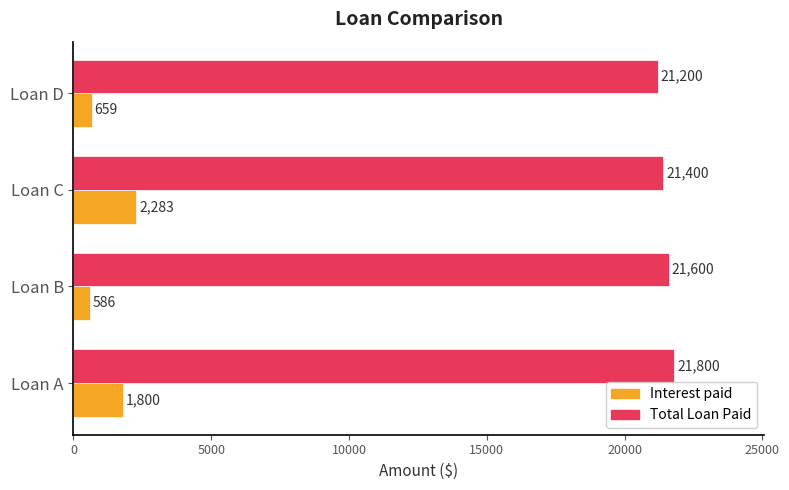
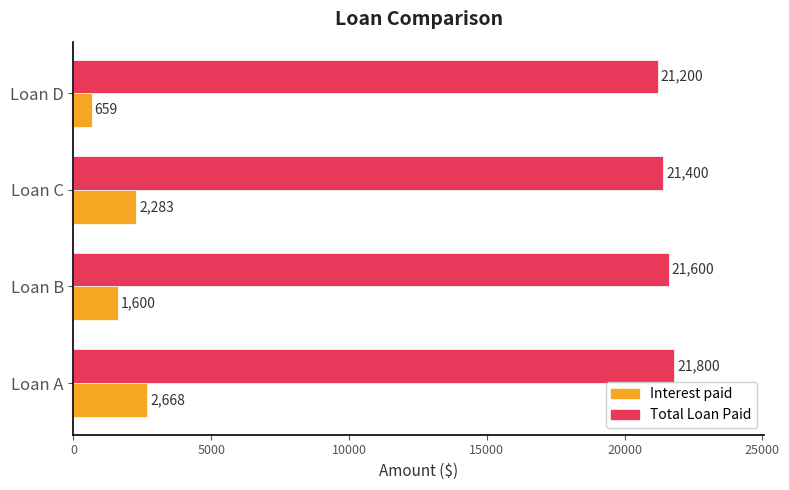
Interest paid, Loan B: 586 -> 1,600
Interest paid, Loan A: 1,800 -> 2,668
